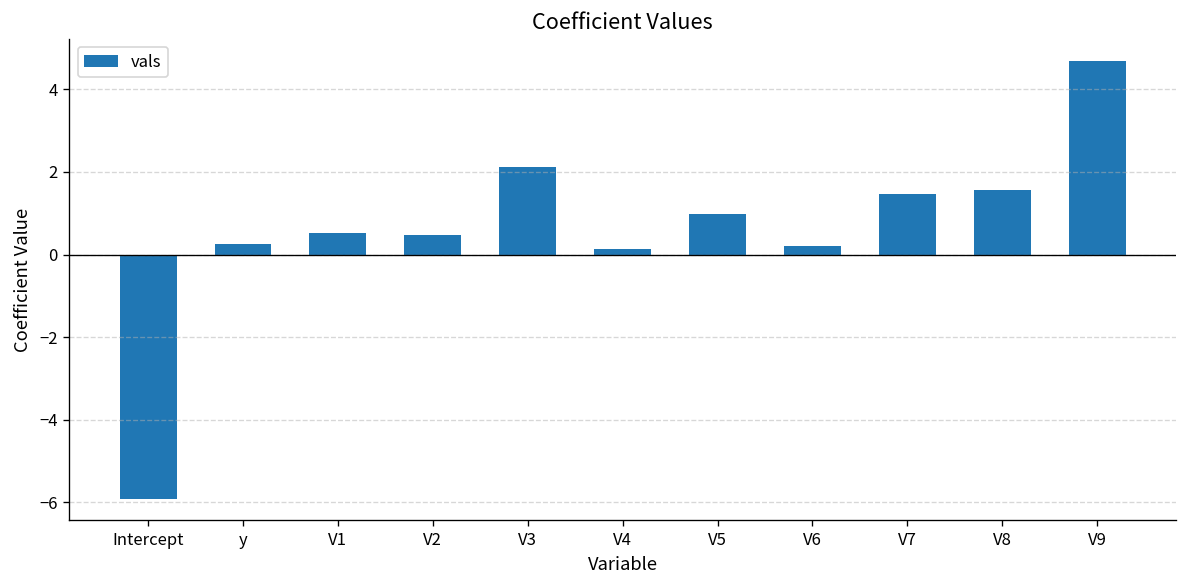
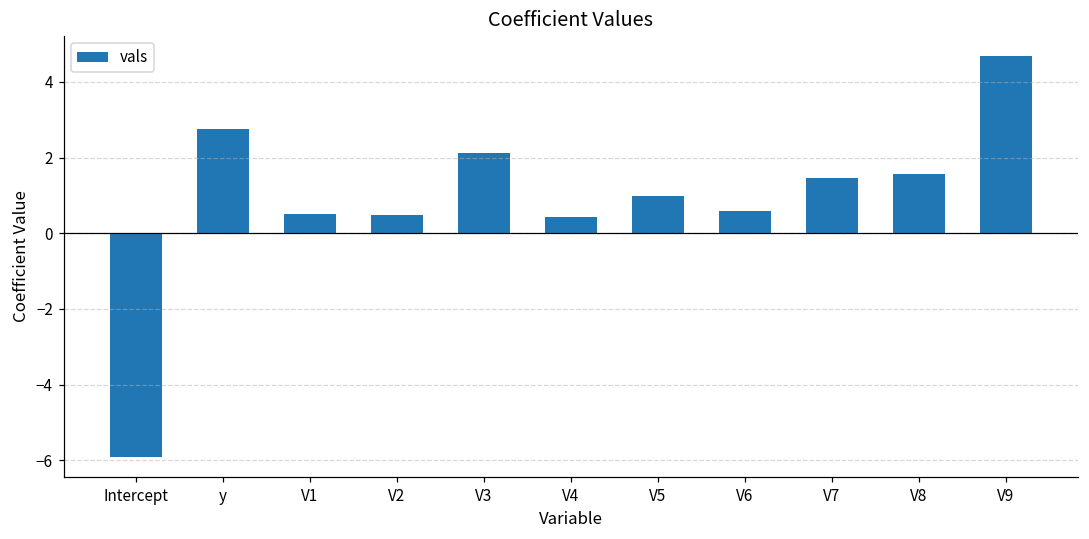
y: 0.3 -> 2.8
V4: 0.1 -> 0.4
V6: 0.2 -> 0.6
